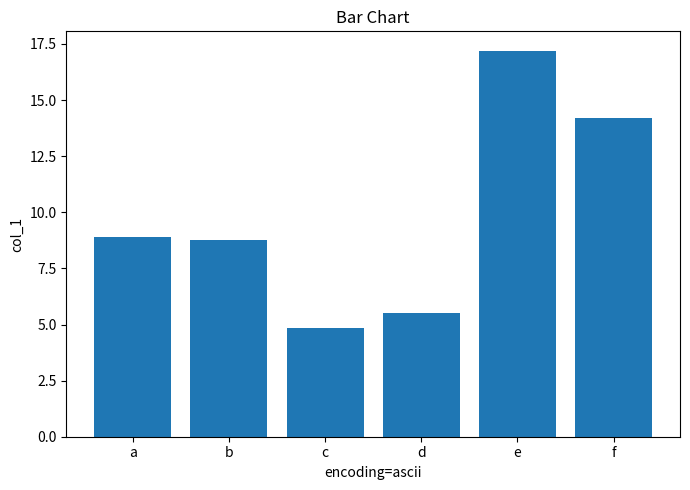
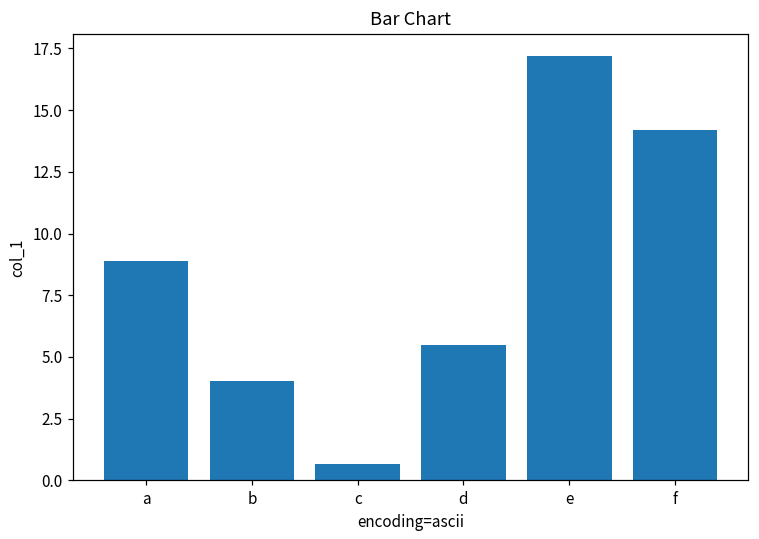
b: 8.7 -> 4.0
c: 4.8 -> 0.6
